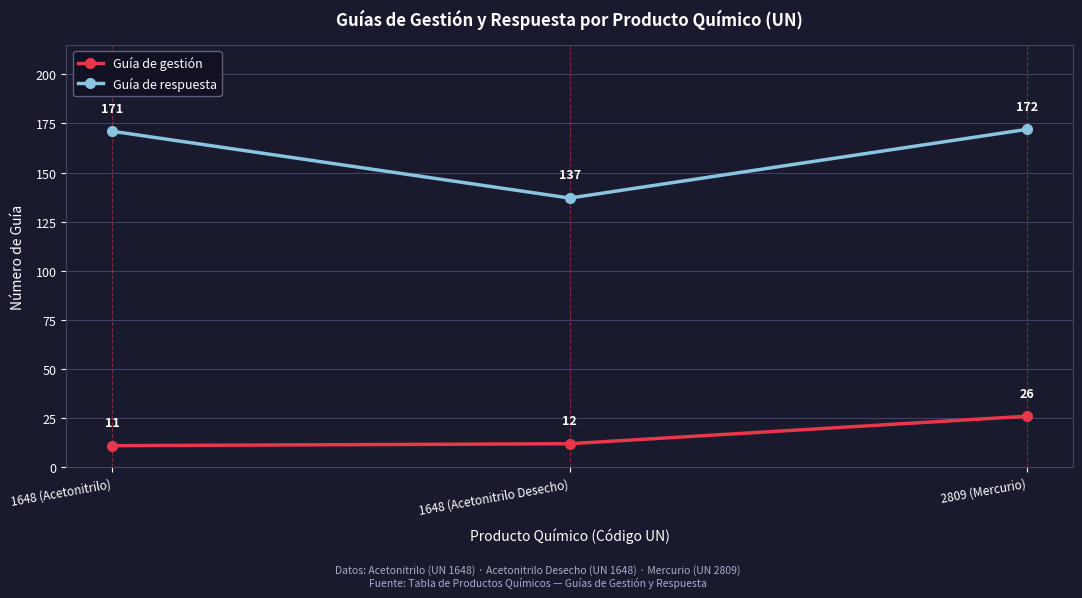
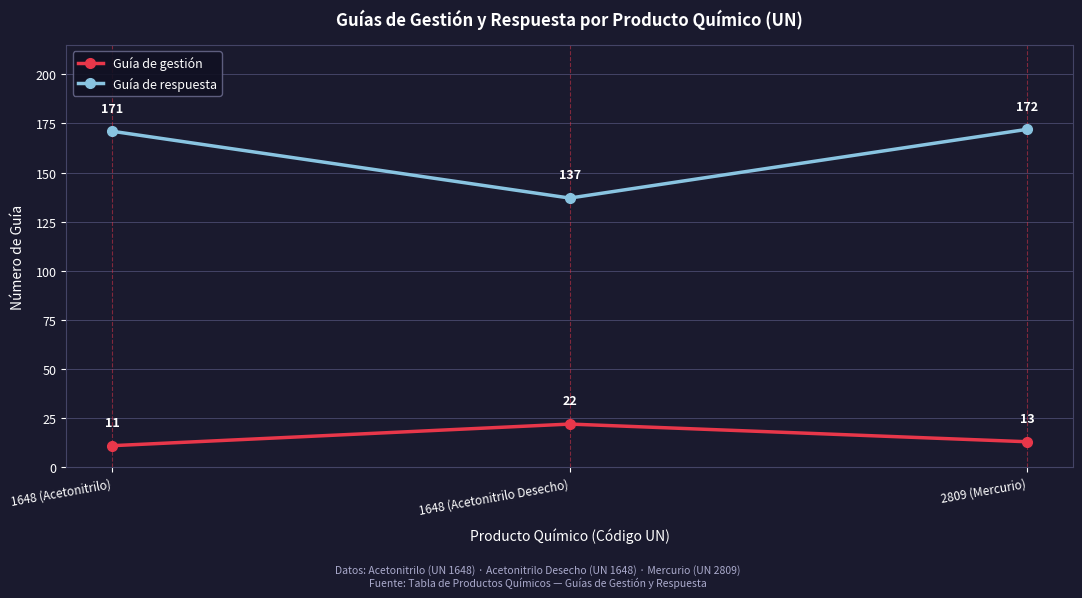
Guía de gestión, 1648 (Acetonitrilo Desecho): 12 -> 22
Guía de gestión, 2809 (Mercurio): 26 -> 13
